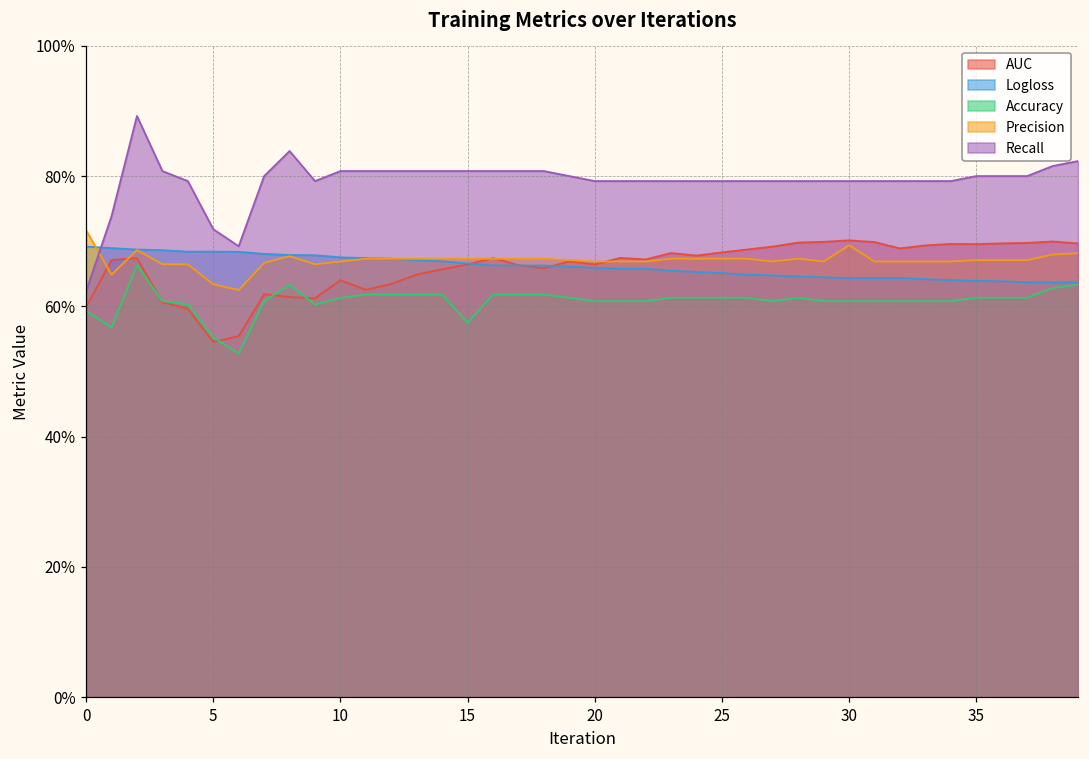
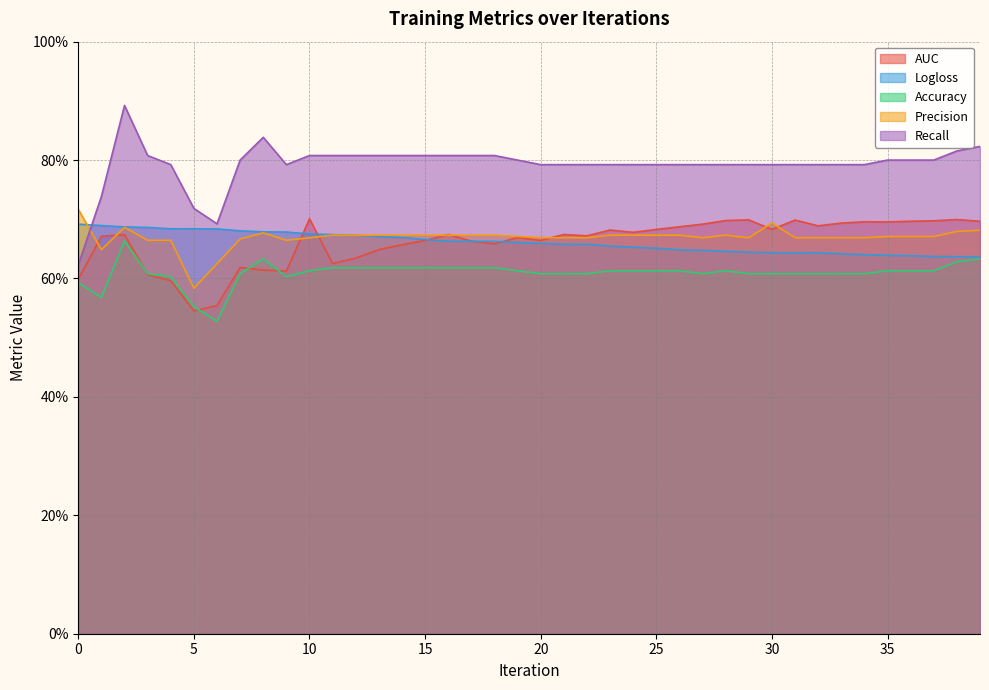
Precision, 5: 63% -> 58%
AUC, 10: 64% -> 70%
Accuracy, 15: 57% -> 62%
AUC, 30: 70% -> 68%
